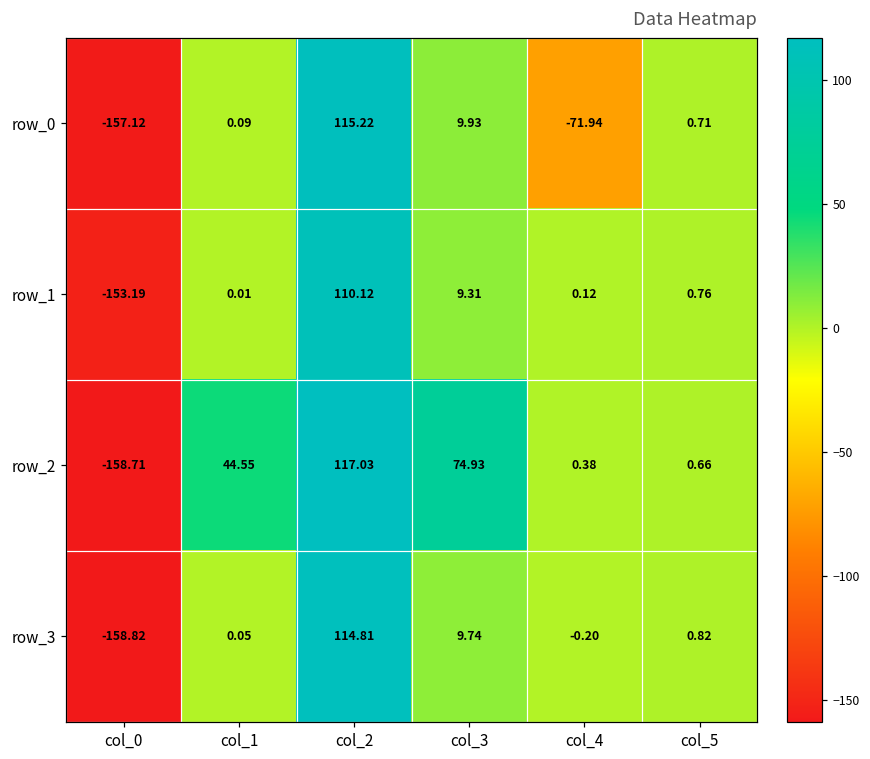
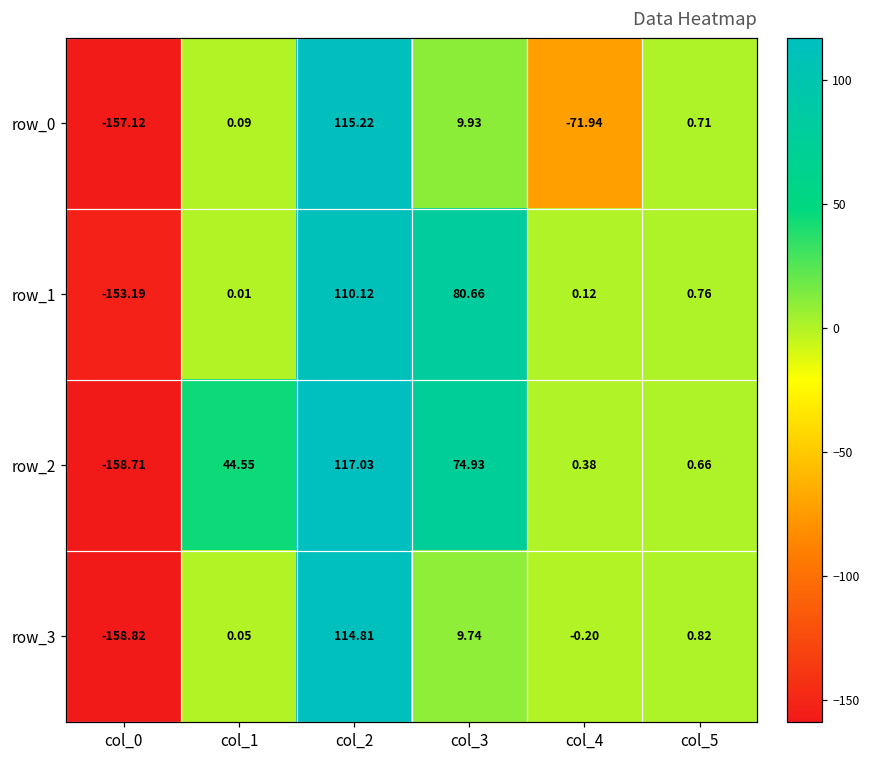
row_1, col_3: 9.31 -> 80.66
